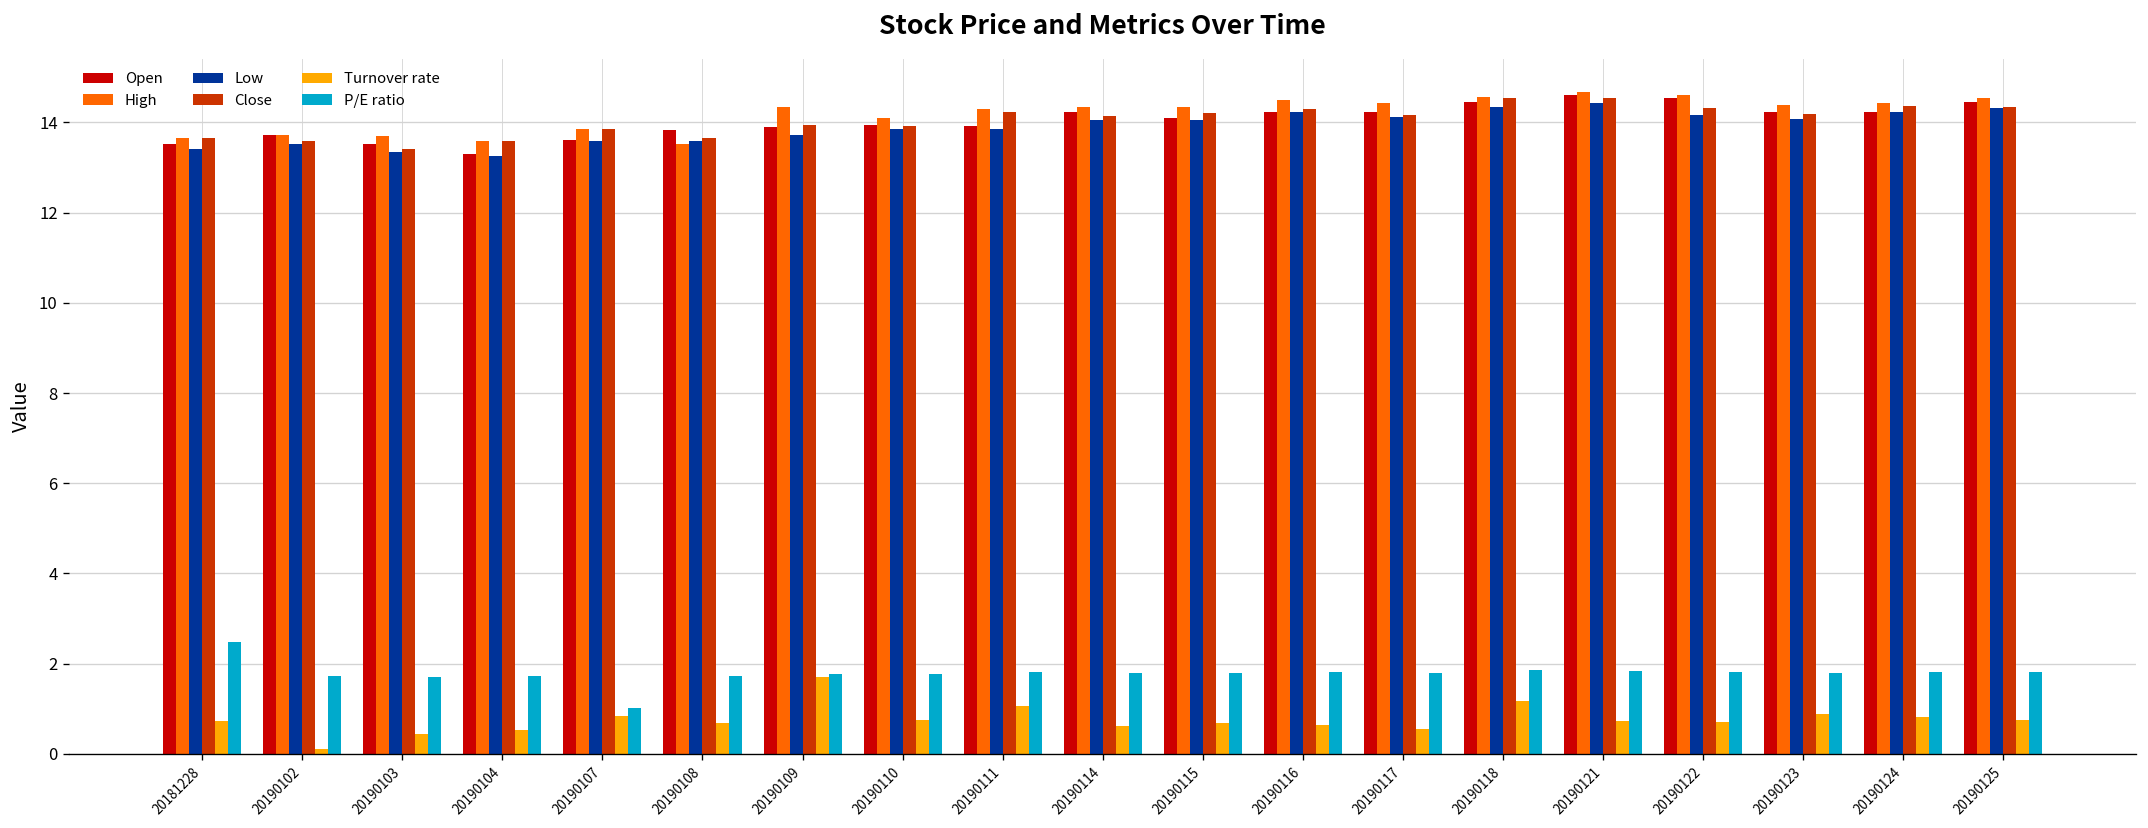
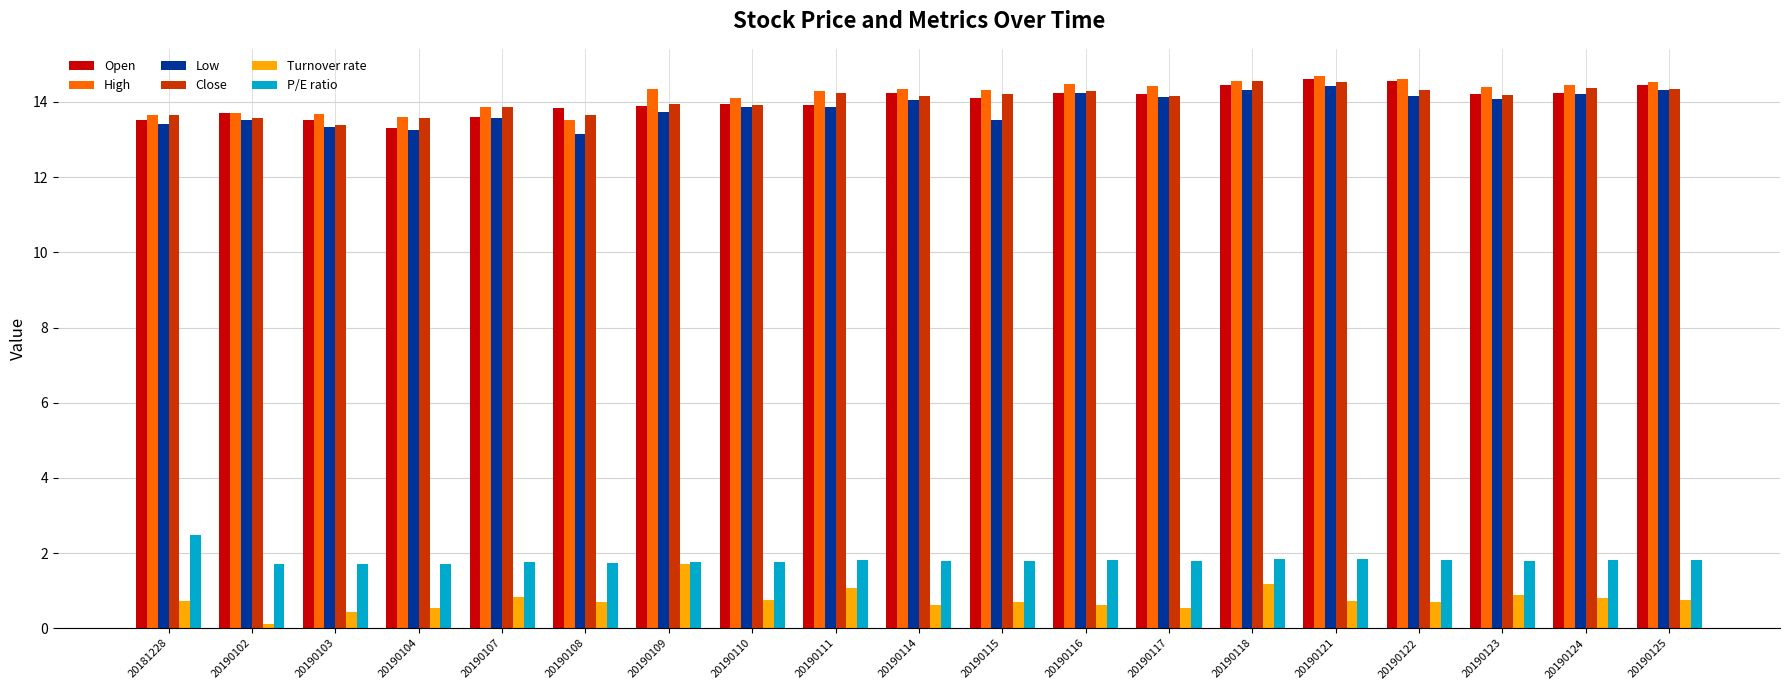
P/E ratio, 20190107: 1.0 -> 1.8
Low, 20190108: 13.6 -> 13.2
Low, 20190115: 14.1 -> 13.5
